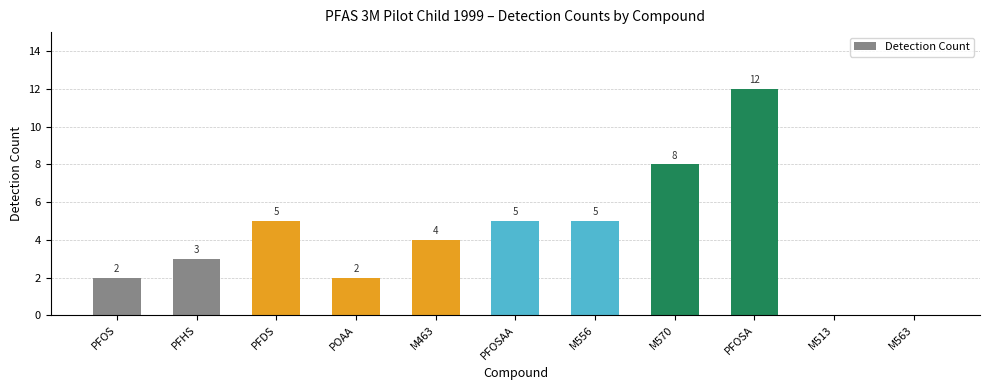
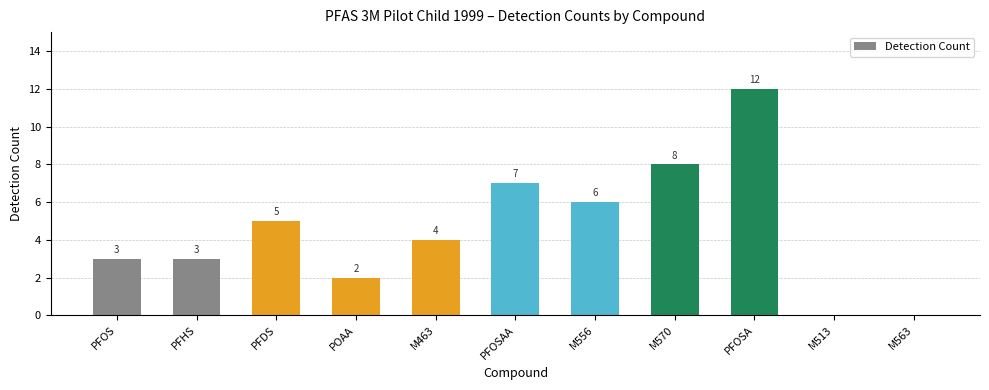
PFOS: 2 -> 3
PFOSAA: 5 -> 7
M556: 5 -> 6
